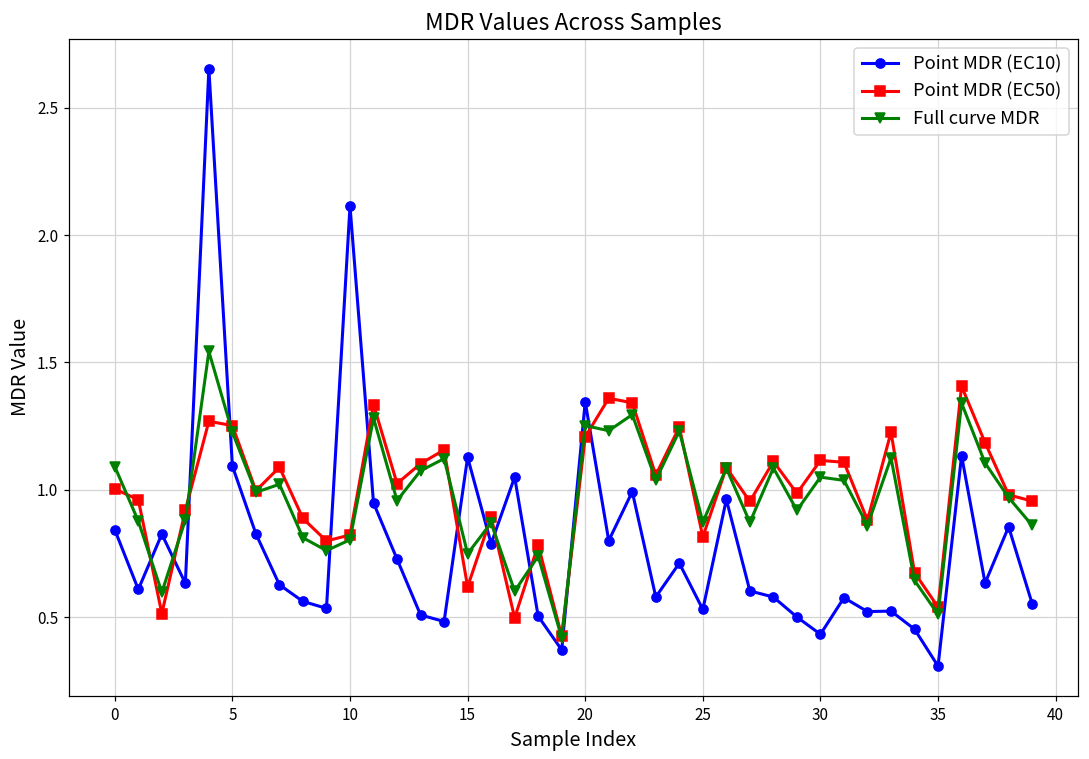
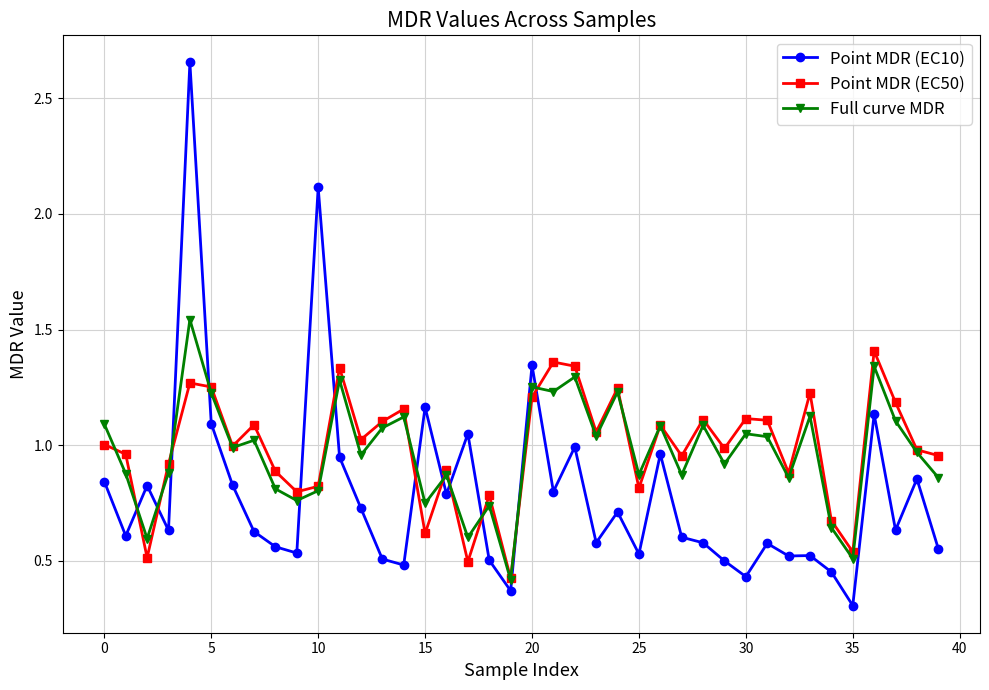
Point MDR (EC10), 15: 1.13 -> 1.16
